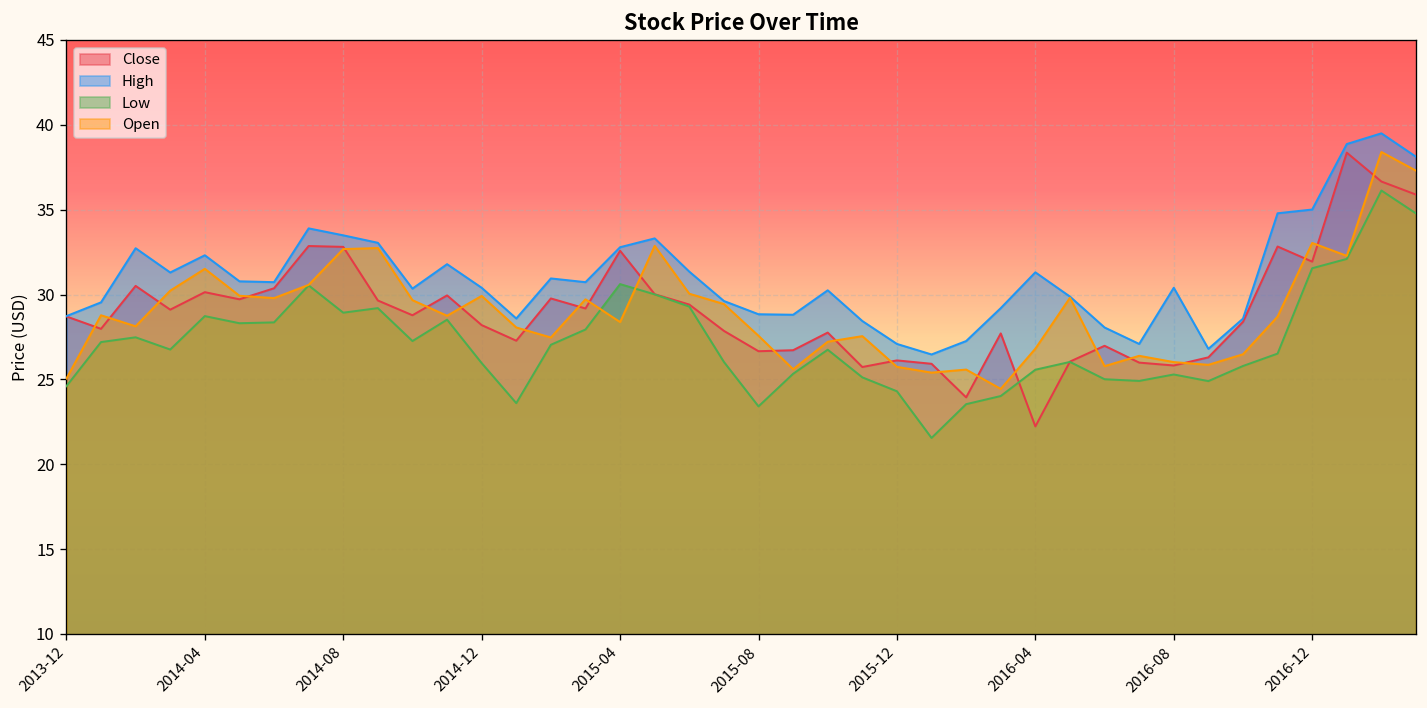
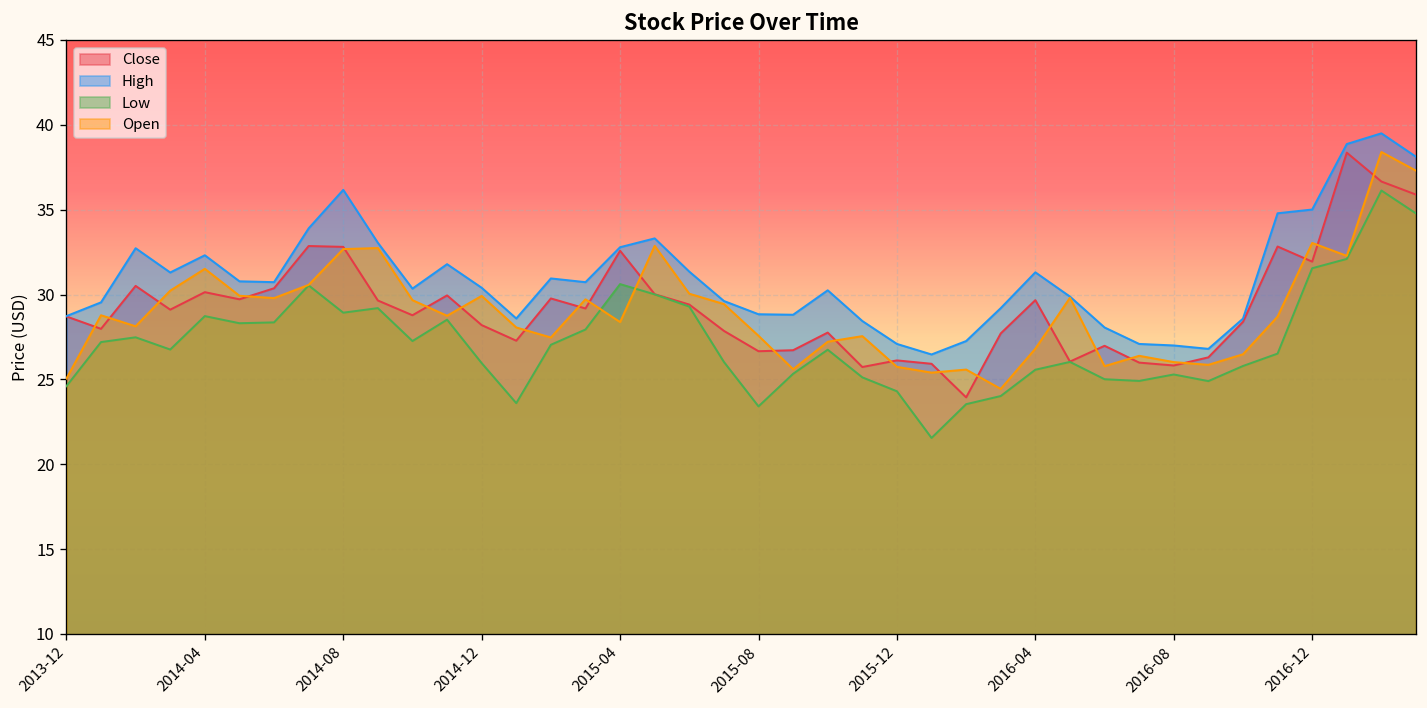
High, 2014-08: 33.5 -> 36.2
Close, 2016-04: 22.2 -> 29.7
High, 2016-08: 30.4 -> 27.0
